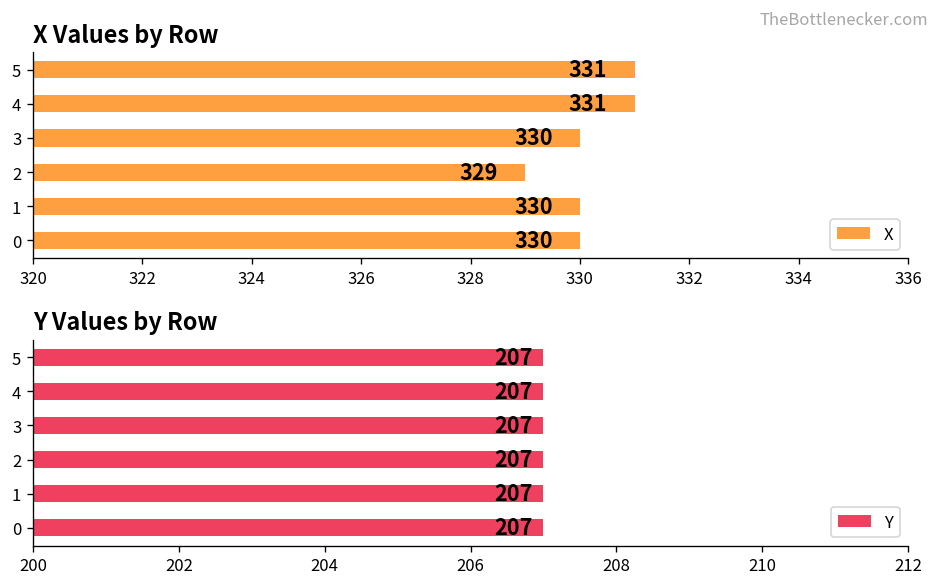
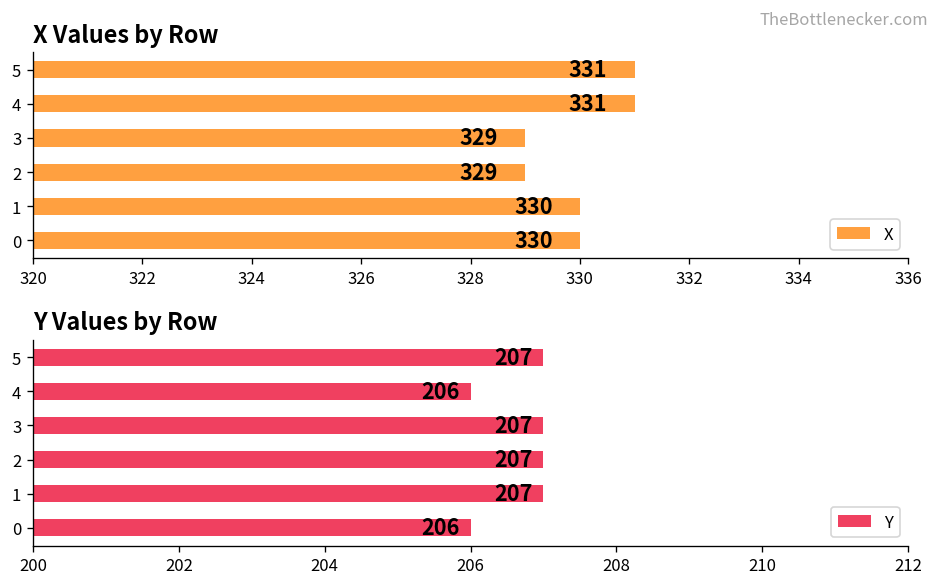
X Values by Row, 3: 330 -> 329
Y Values by Row, 4: 207 -> 206
Y Values by Row, 0: 207 -> 206
